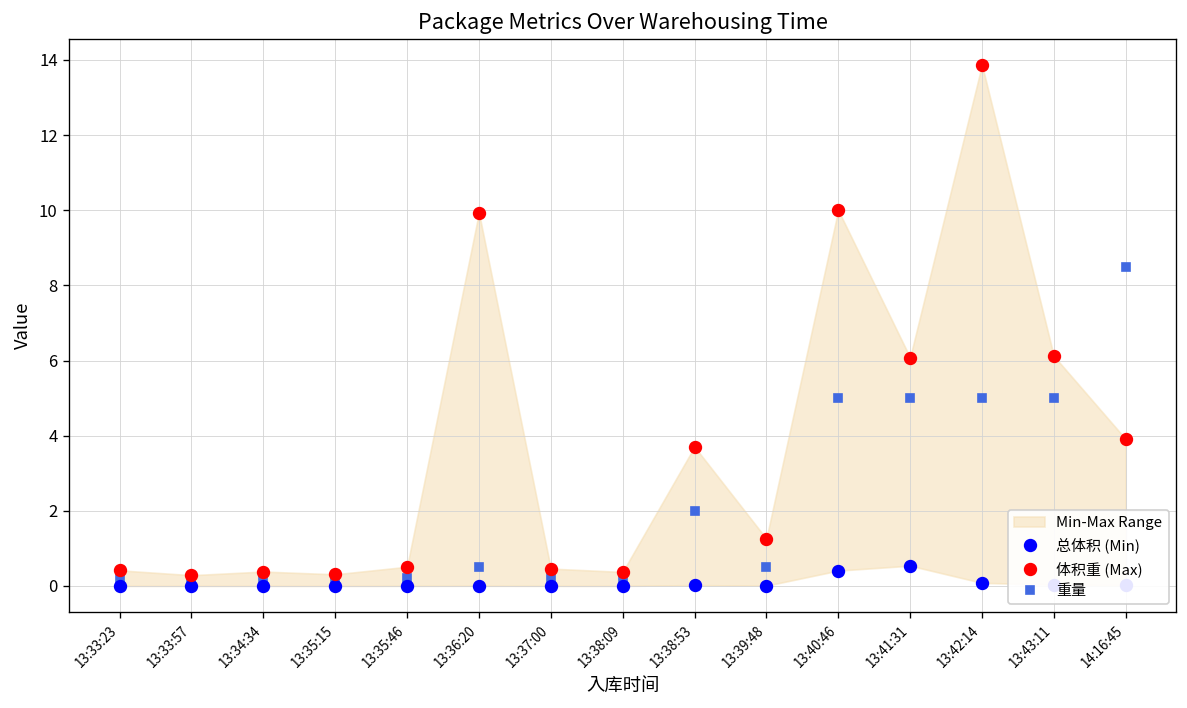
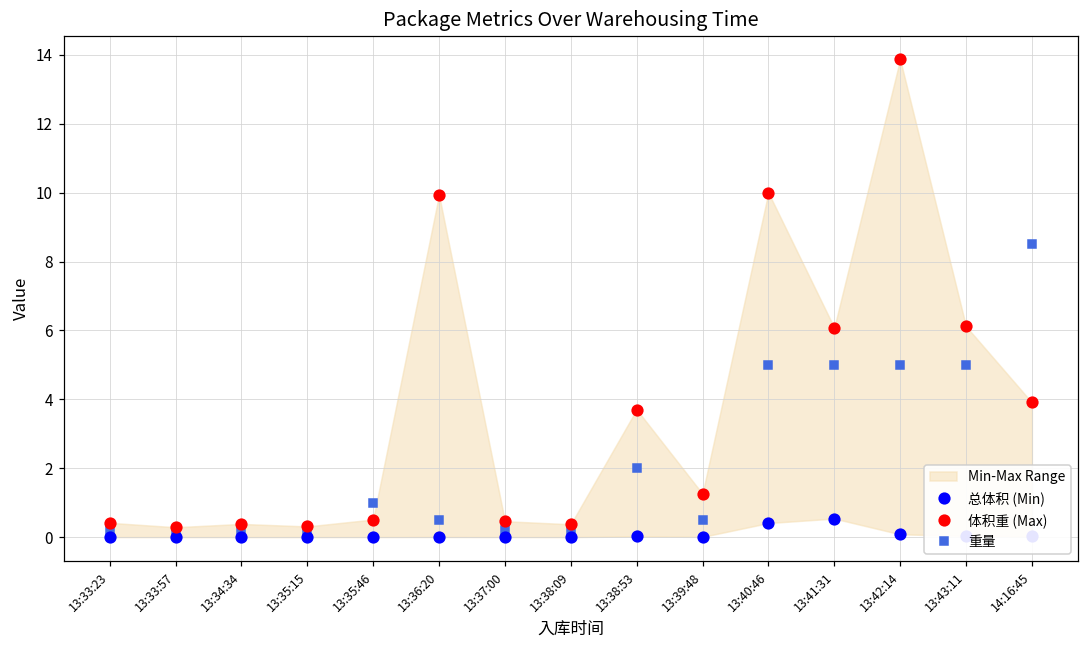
重量, 13:35:46: 0.2 -> 1.0
